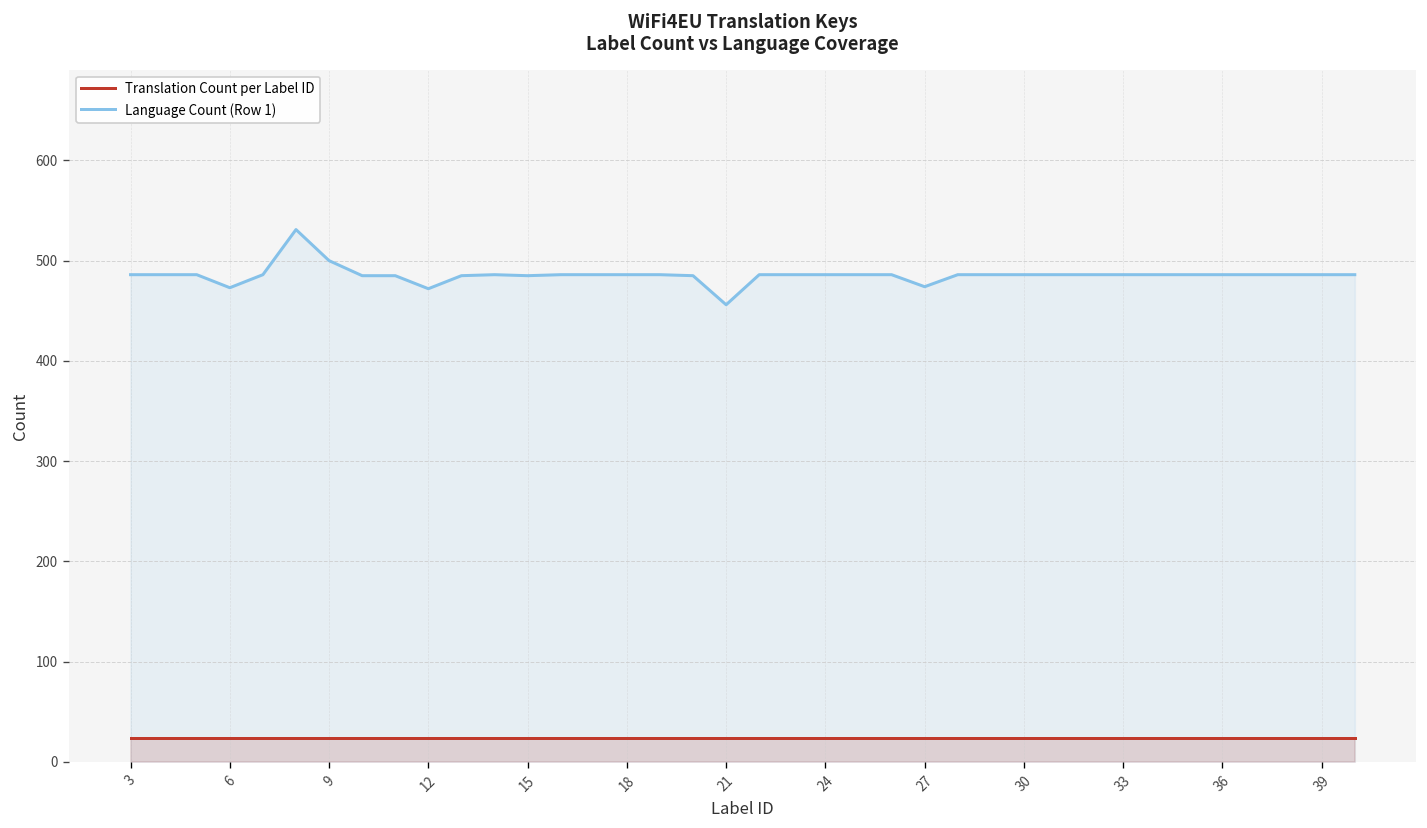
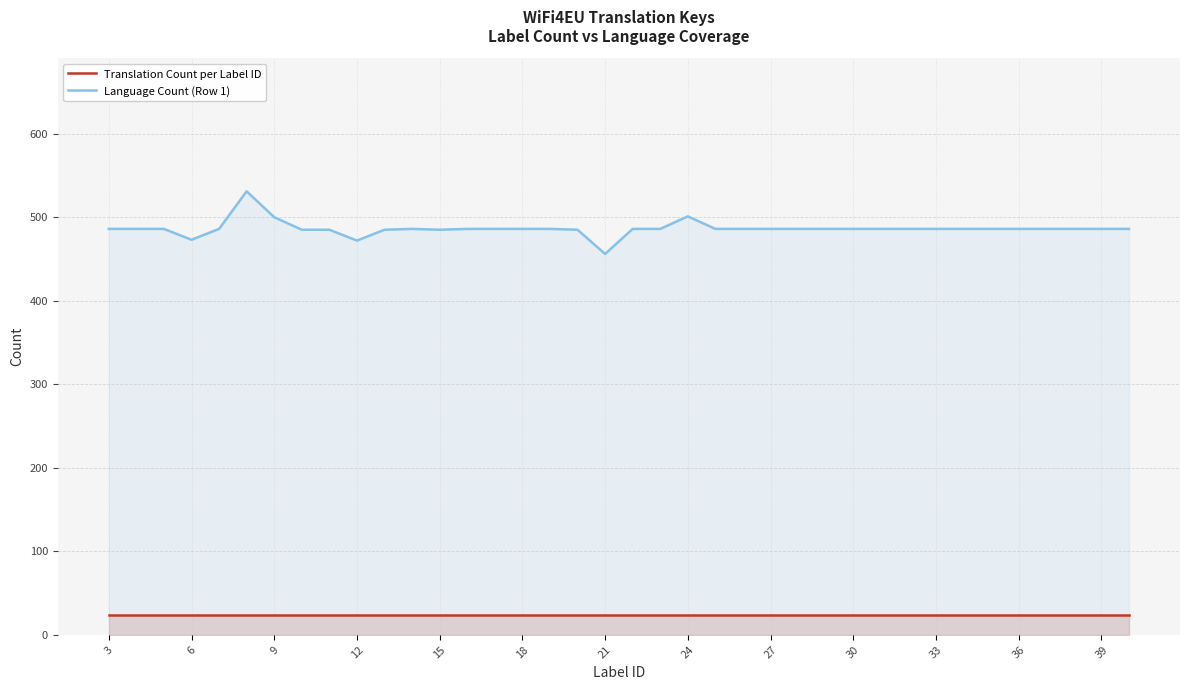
Language Count (Row 1), 24: 490 -> 500
Language Count (Row 1), 27: 470 -> 490
